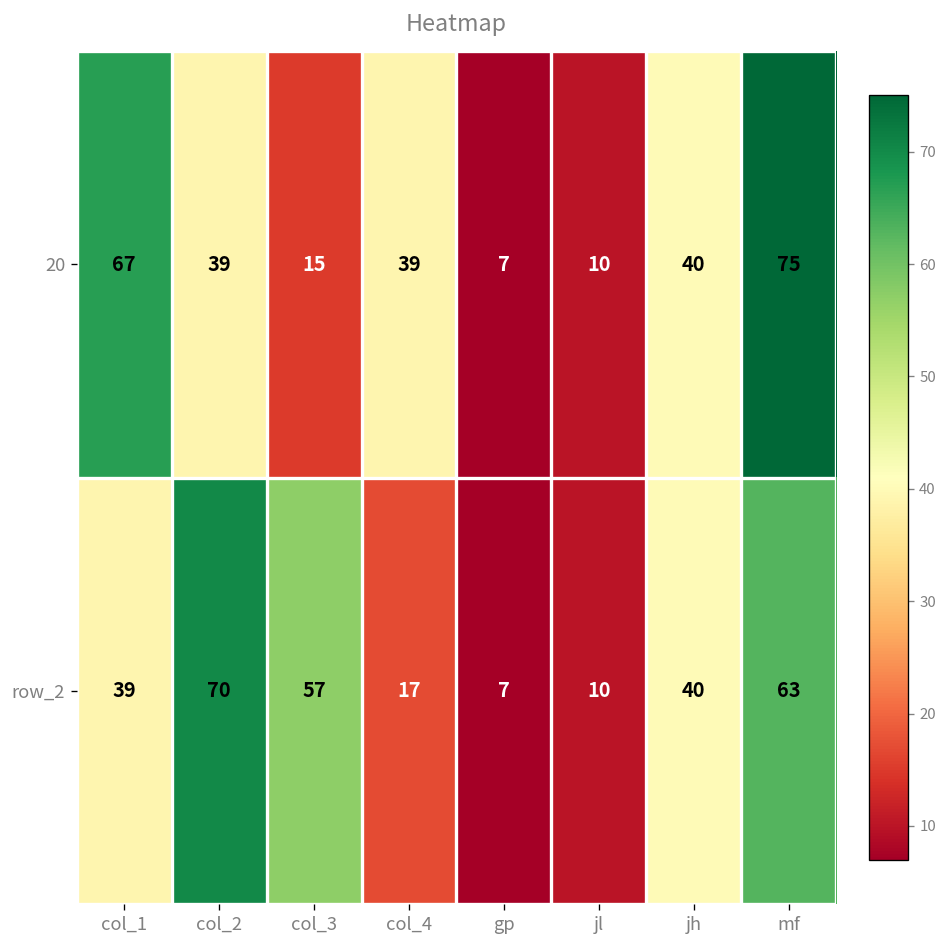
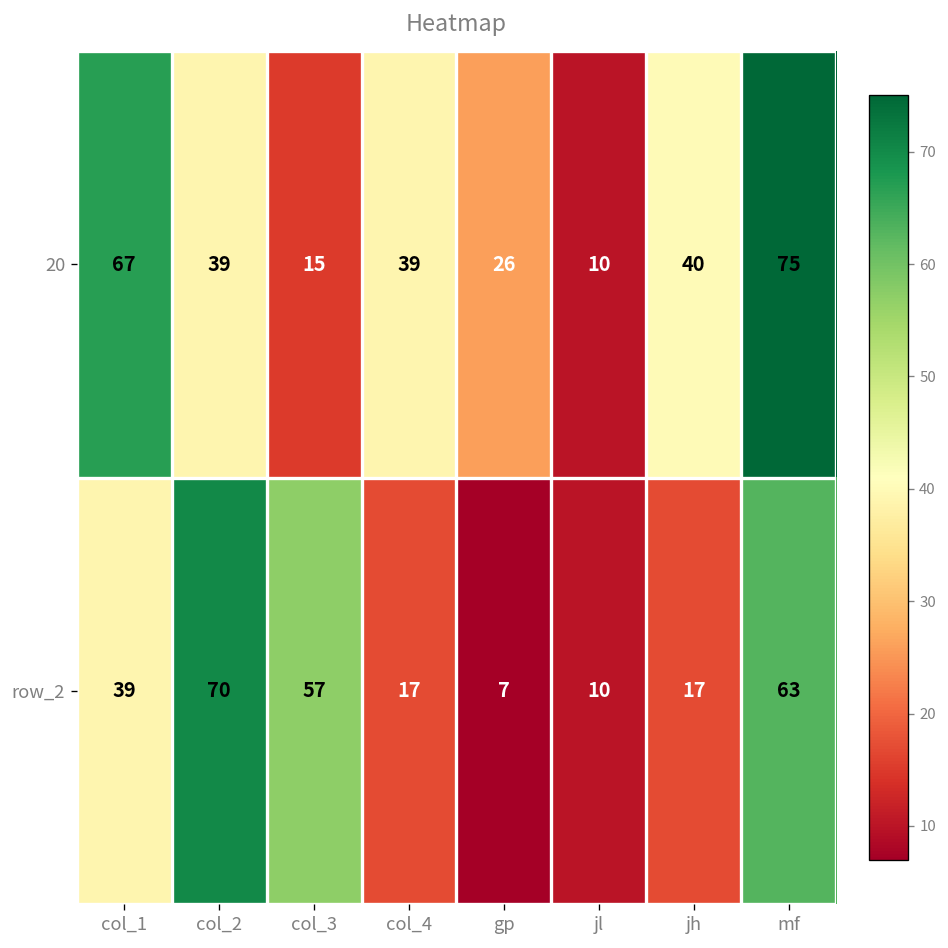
20, gp: 7 -> 26
row_2, jh: 40 -> 17
